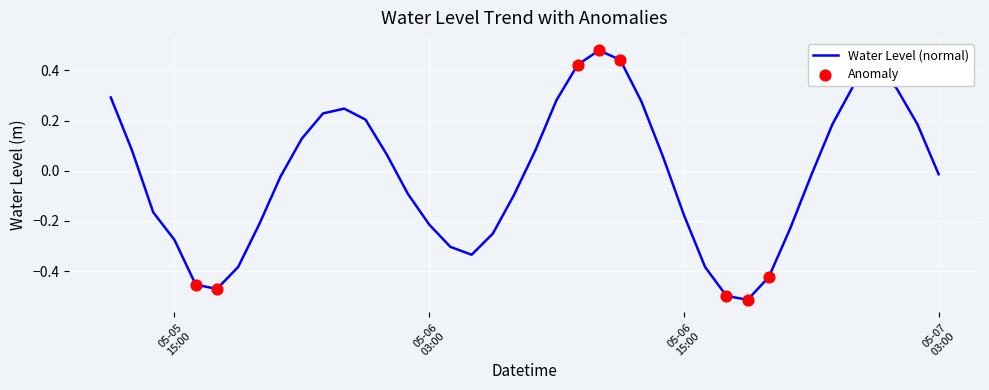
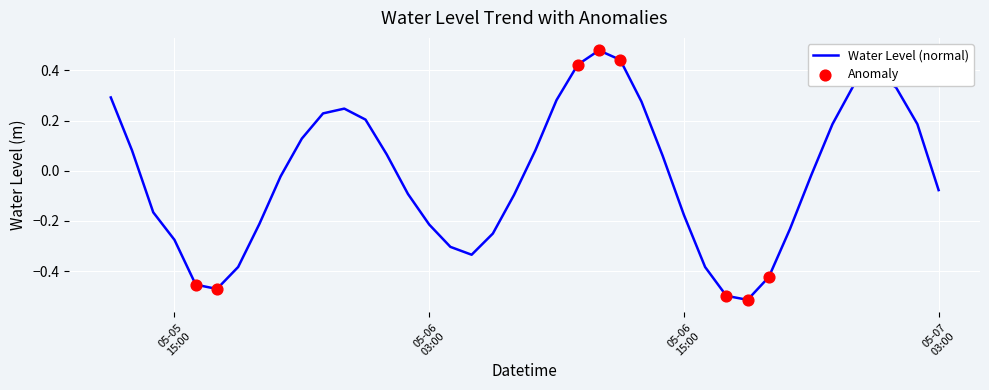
Water Level (normal), 05-07 03:00: -0.01 -> -0.08
